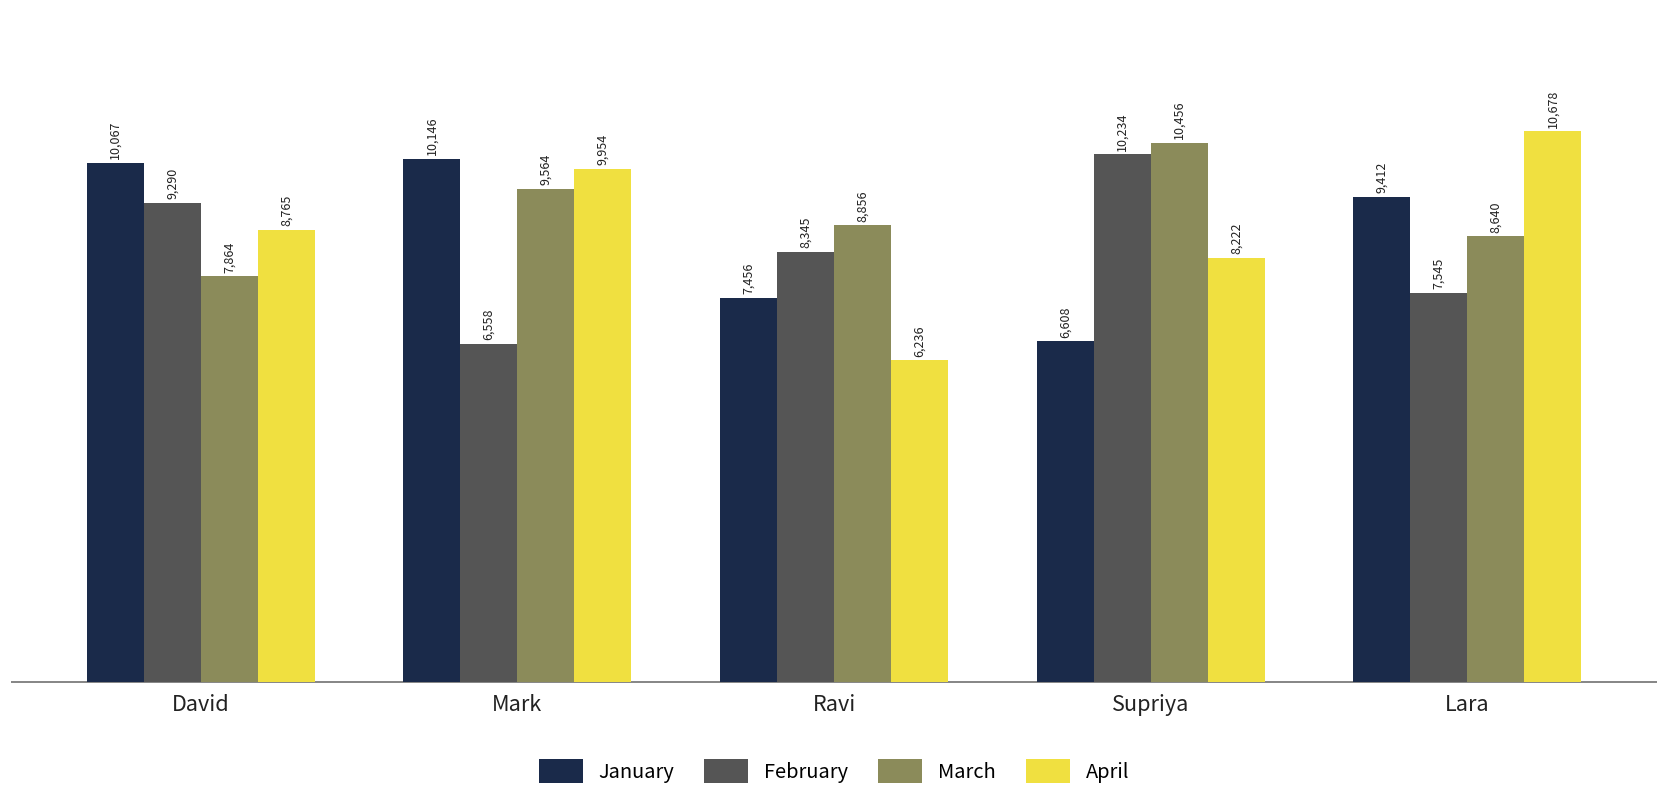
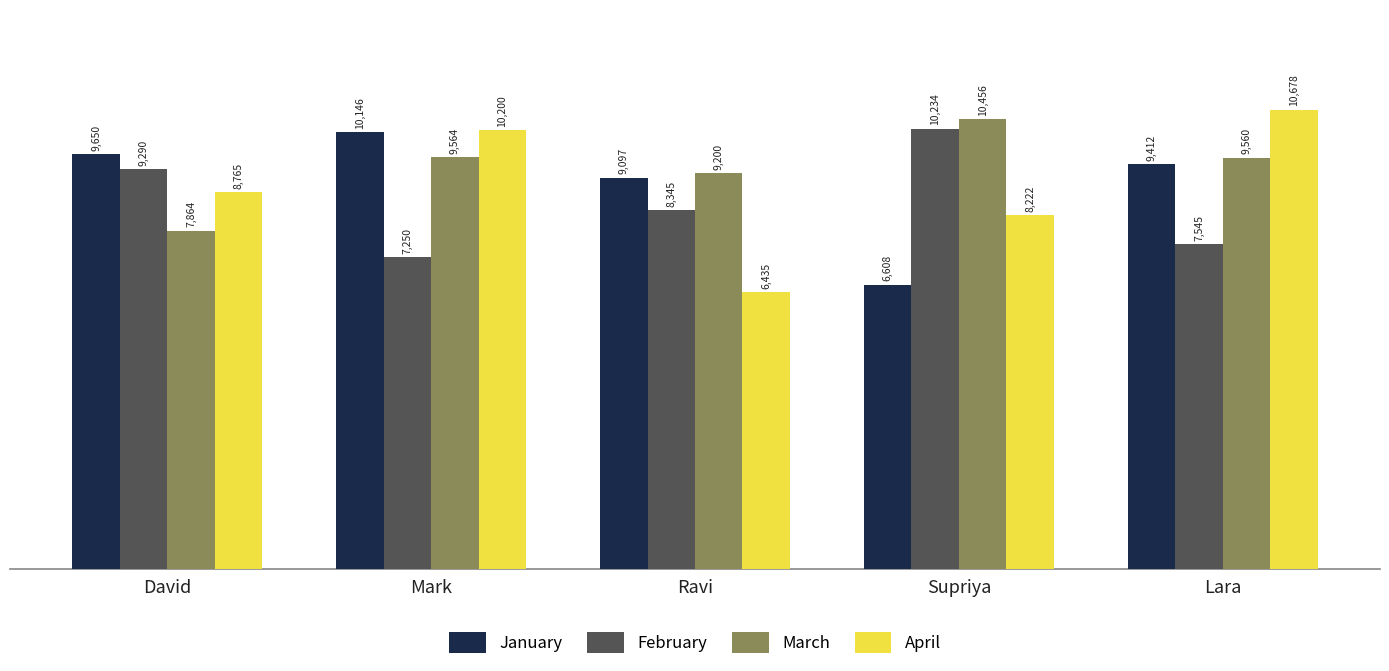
January, David: 10,067 -> 9,650
February, Mark: 6,558 -> 7,250
April, Mark: 9,954 -> 10,200
January, Ravi: 7,456 -> 9,097
March, Ravi: 8,856 -> 9,200
April, Ravi: 6,236 -> 6,435
March, Lara: 8,640 -> 9,560
